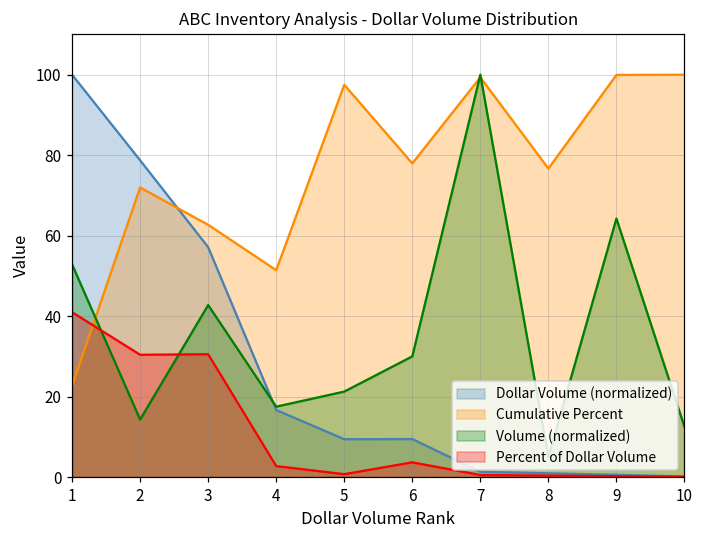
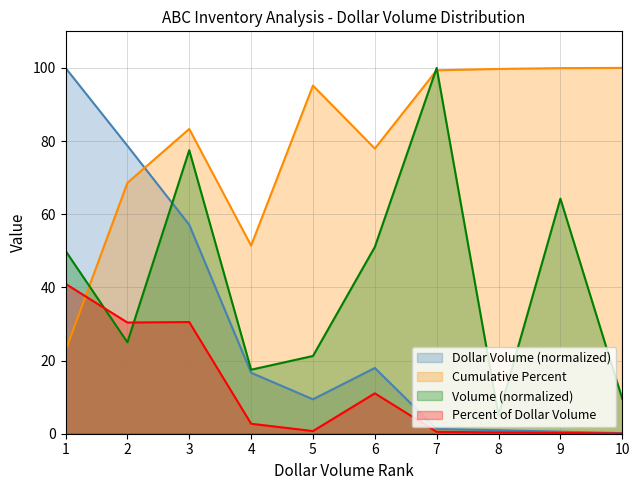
Volume (normalized), 1: 53 -> 50
Cumulative Percent, 2: 72 -> 69
Volume (normalized), 2: 14 -> 25
Cumulative Percent, 3: 63 -> 83
Volume (normalized), 3: 43 -> 78
Cumulative Percent, 5: 98 -> 95
Dollar Volume (normalized), 6: 9 -> 18
Volume (normalized), 6: 30 -> 51
Percent of Dollar Volume, 6: 4 -> 11
Cumulative Percent, 8: 77 -> 100
Volume (normalized), 10: 13 -> 10
